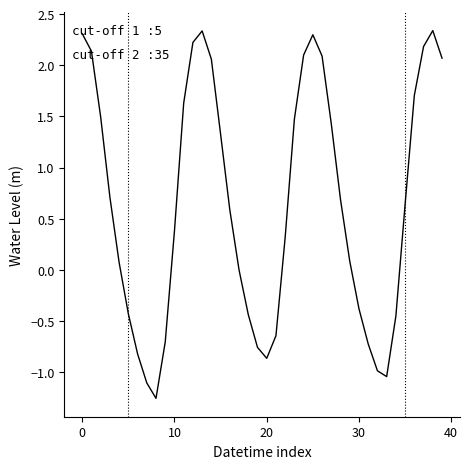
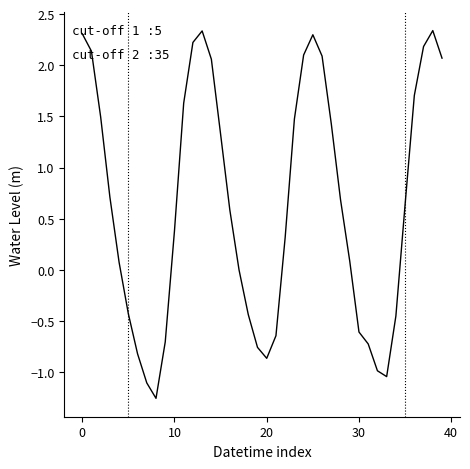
30: -0.38 -> -0.61
